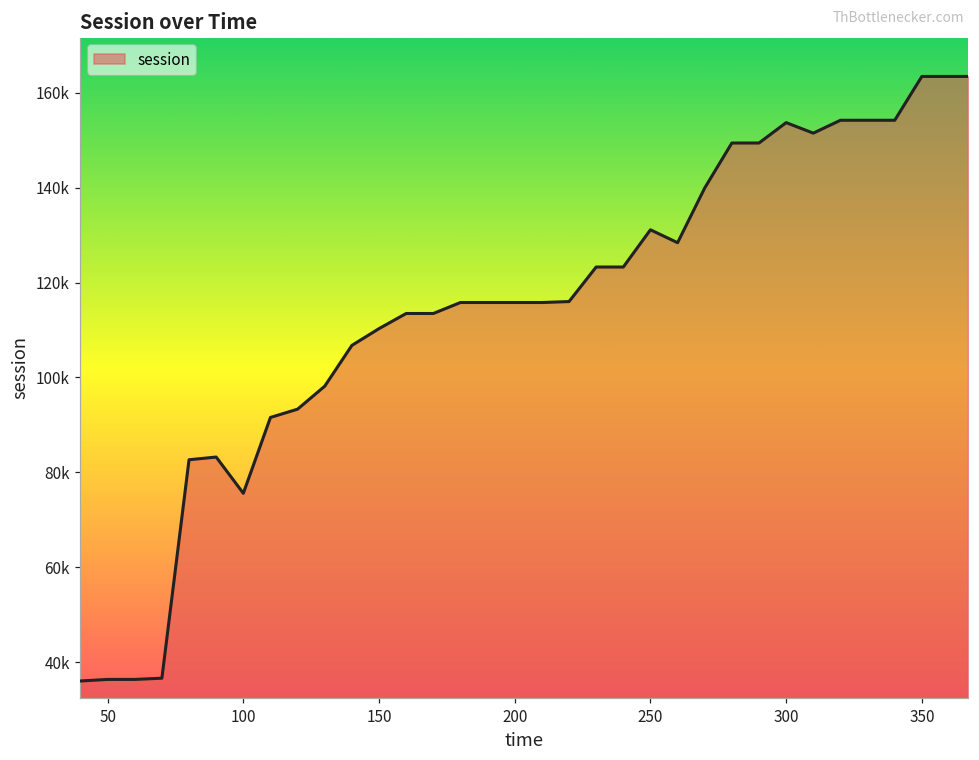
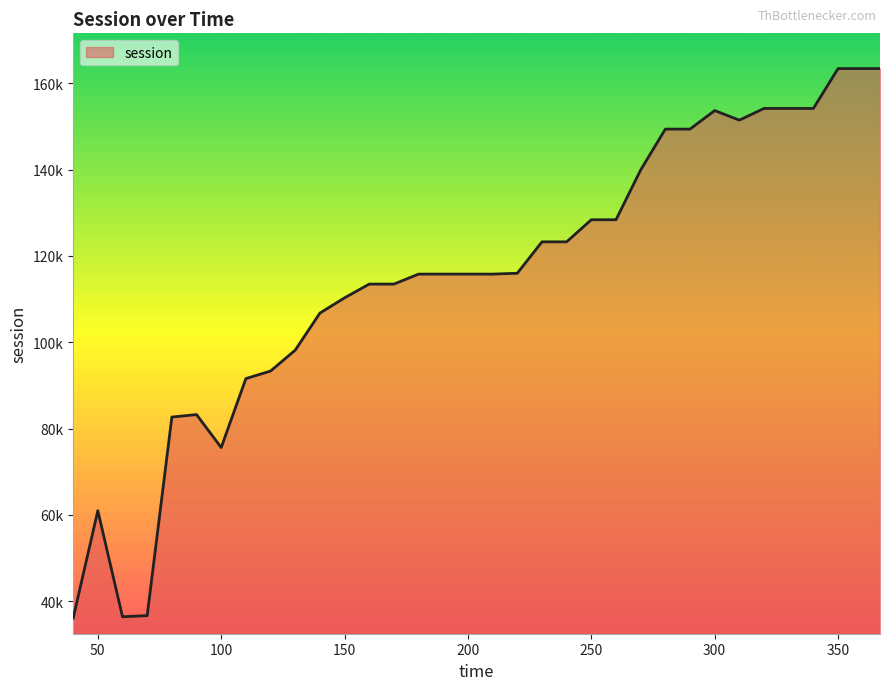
50: 36000 -> 61000
250: 131000 -> 128000
